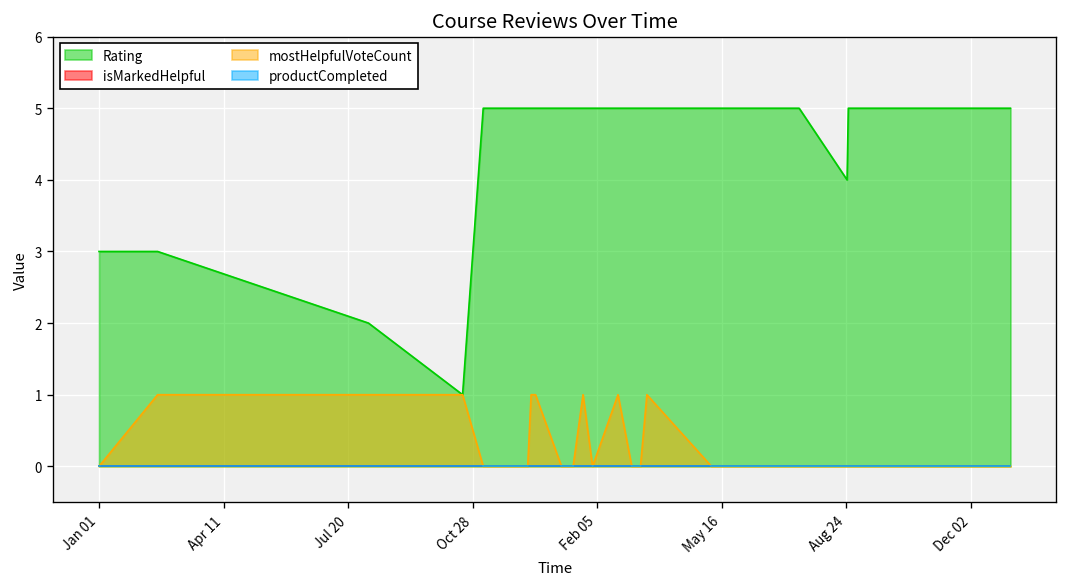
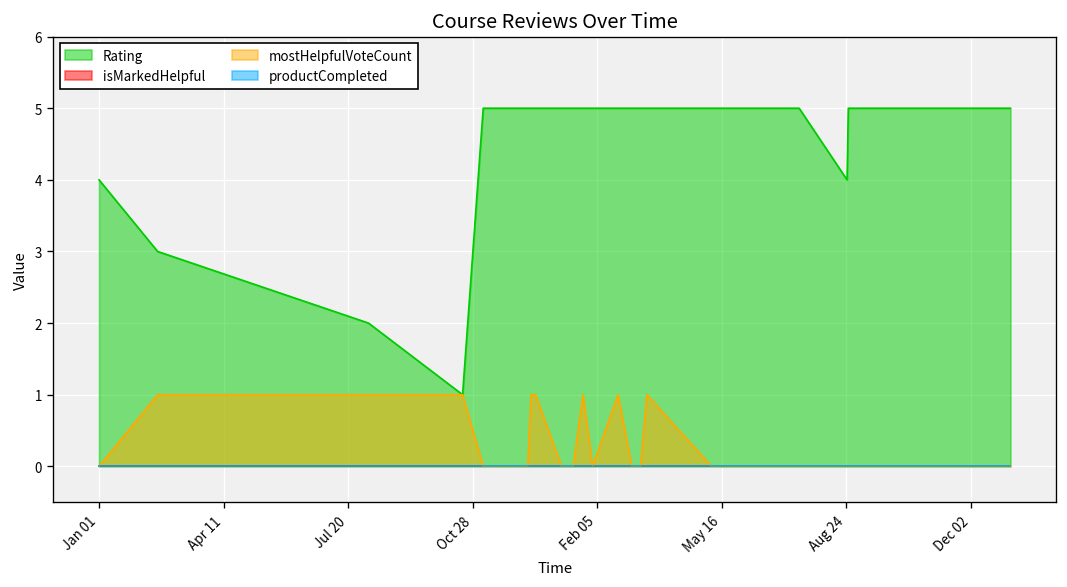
Rating, Jan 01: 3 -> 4
